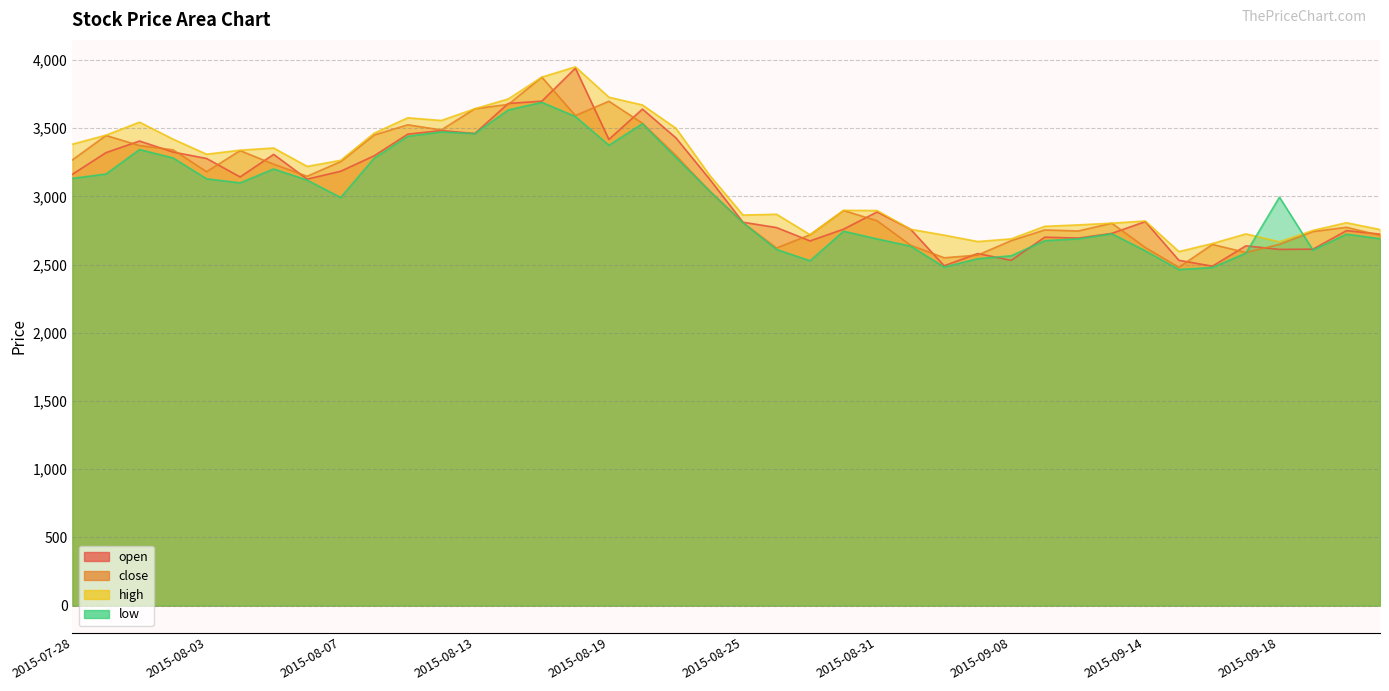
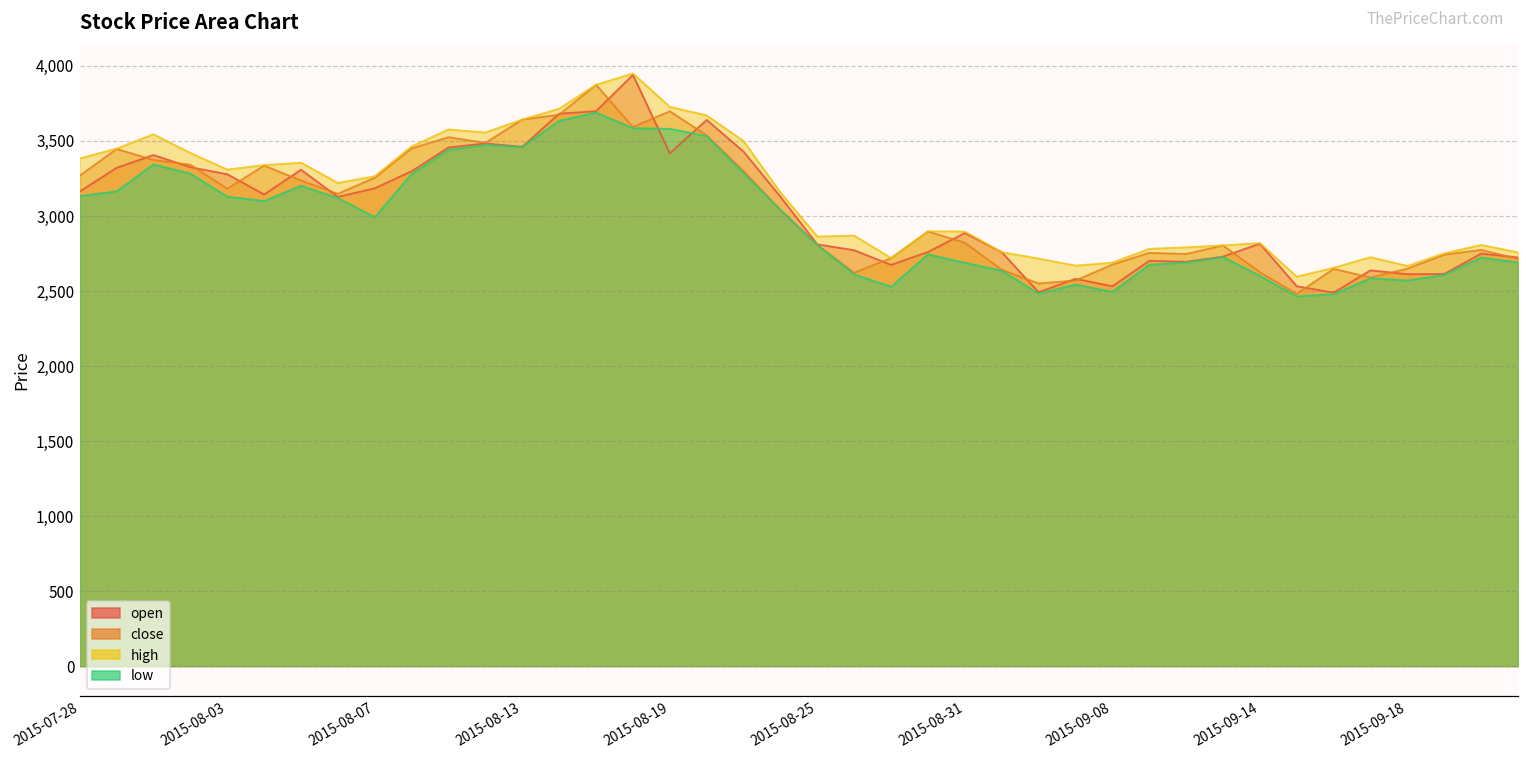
low, 2015-08-19: 3,370 -> 3,580
low, 2015-09-08: 2,560 -> 2,490
low, 2015-09-18: 2,990 -> 2,570
